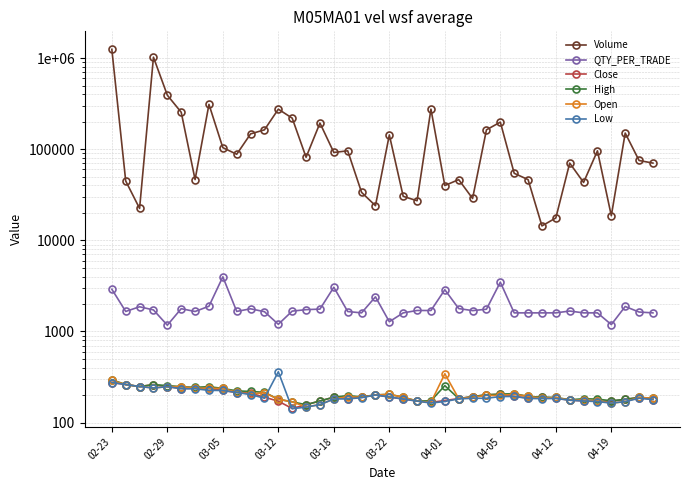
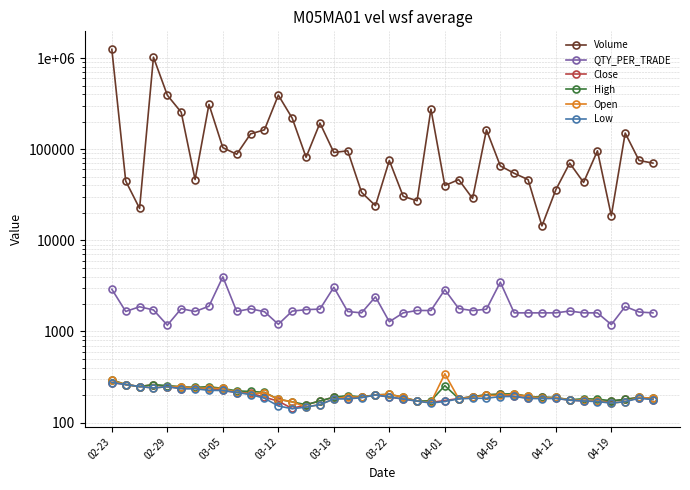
Volume, 03-12: 270000 -> 390000
Low, 03-12: 360 -> 150
Volume, 03-22: 140000 -> 80000
Volume, 04-05: 200000 -> 70000
Volume, 04-12: 18000 -> 36000
